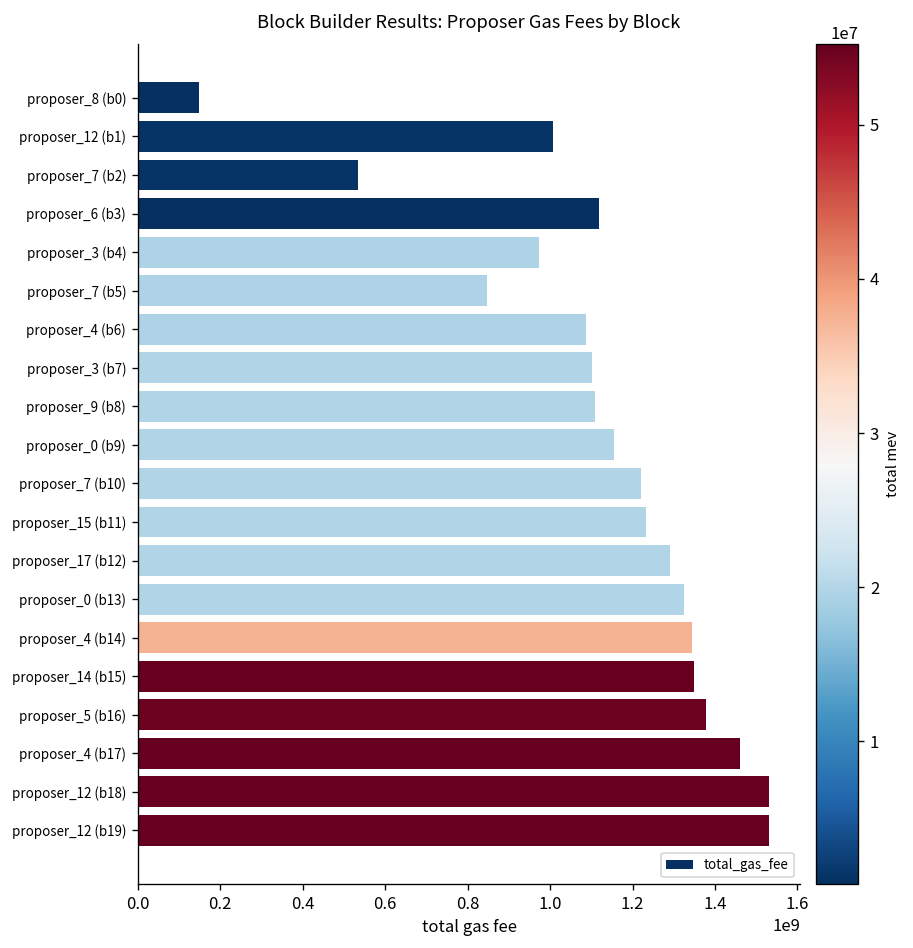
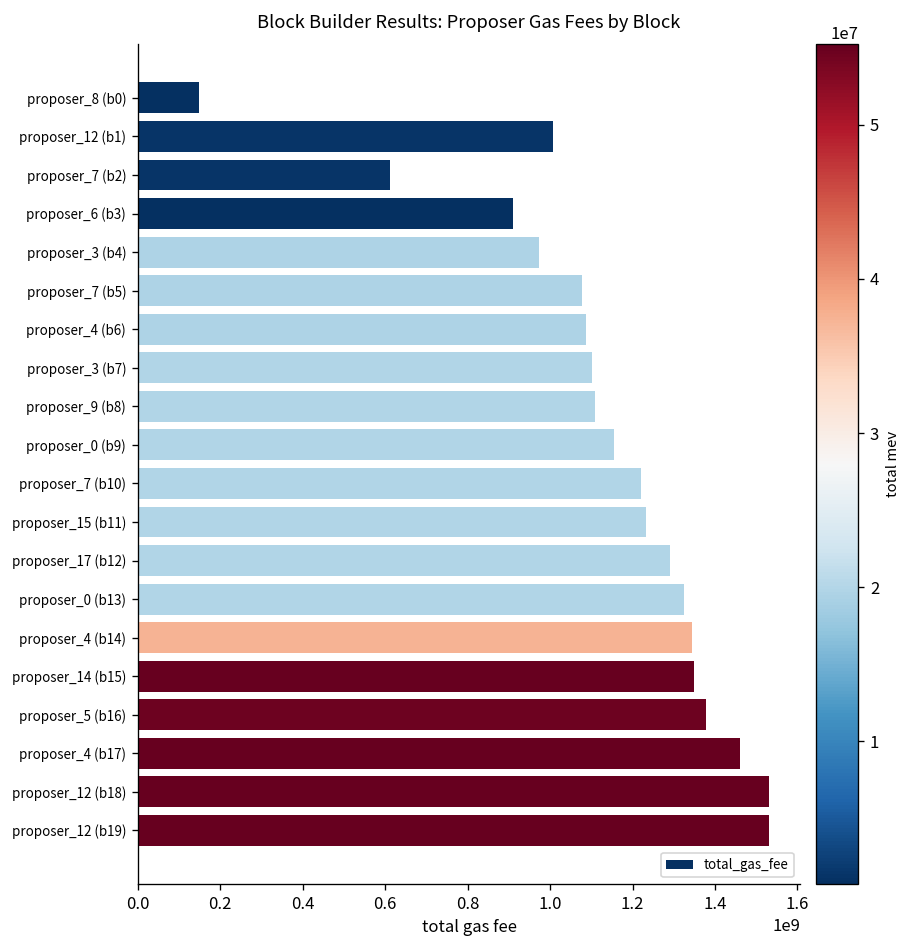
proposer_7 (b2): 530000000 -> 610000000
proposer_6 (b3): 1120000000 -> 910000000
proposer_7 (b5): 850000000 -> 1080000000
